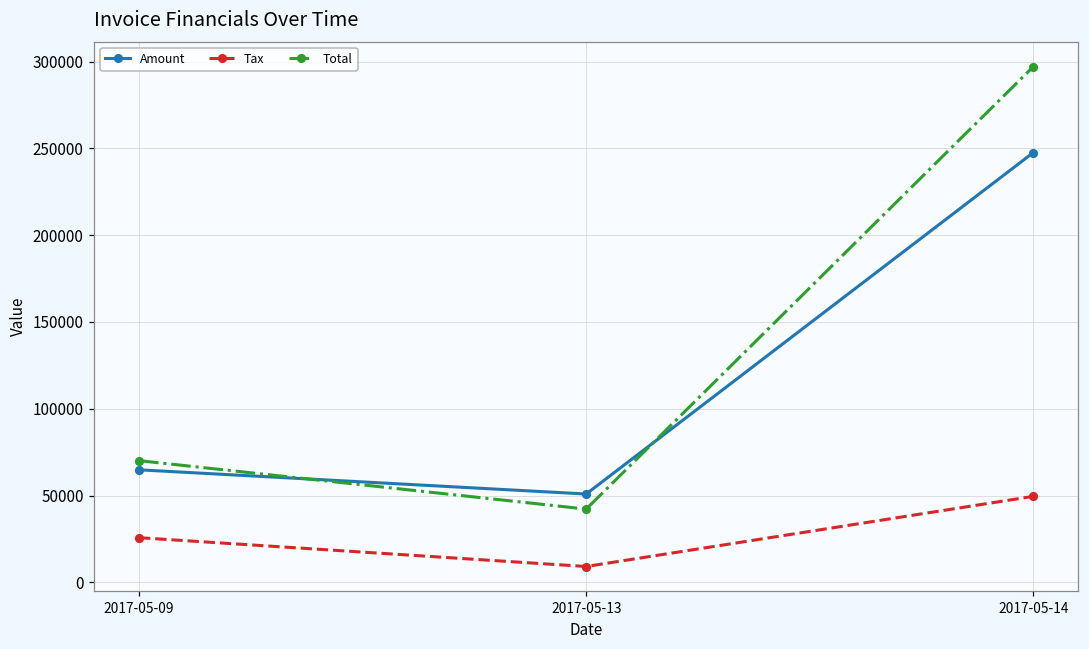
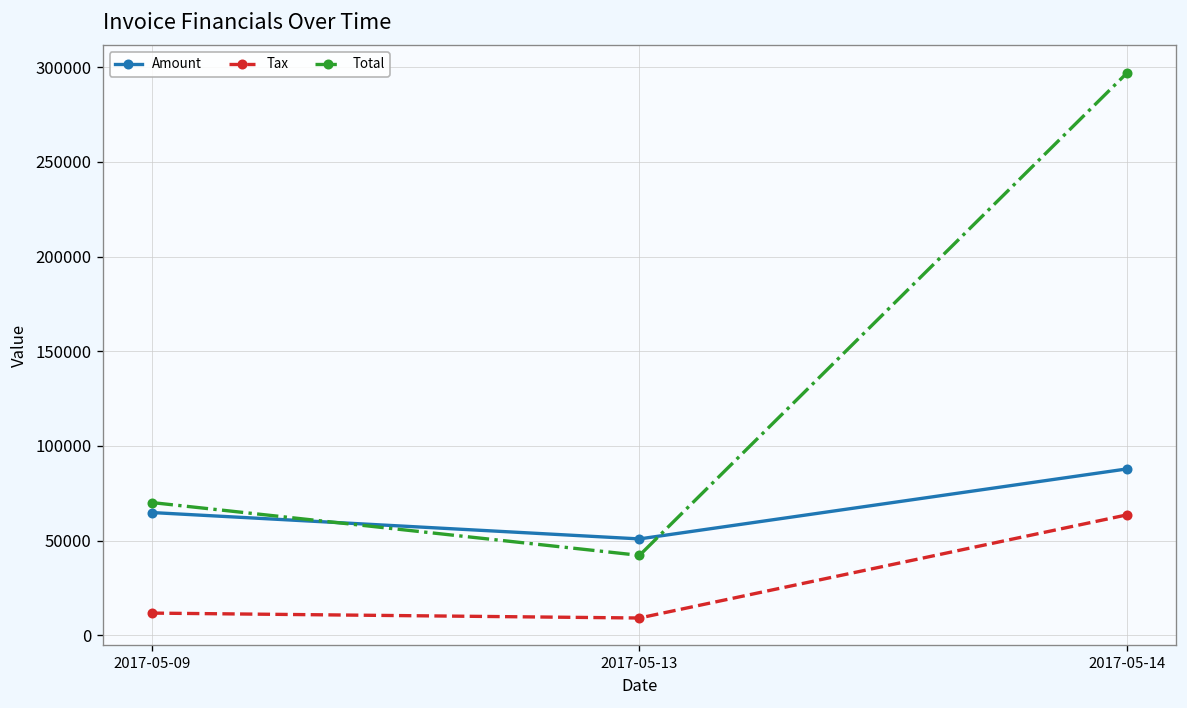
Tax, 2017-05-09: 26000 -> 12000
Amount, 2017-05-14: 248000 -> 88000
Tax, 2017-05-14: 50000 -> 64000
